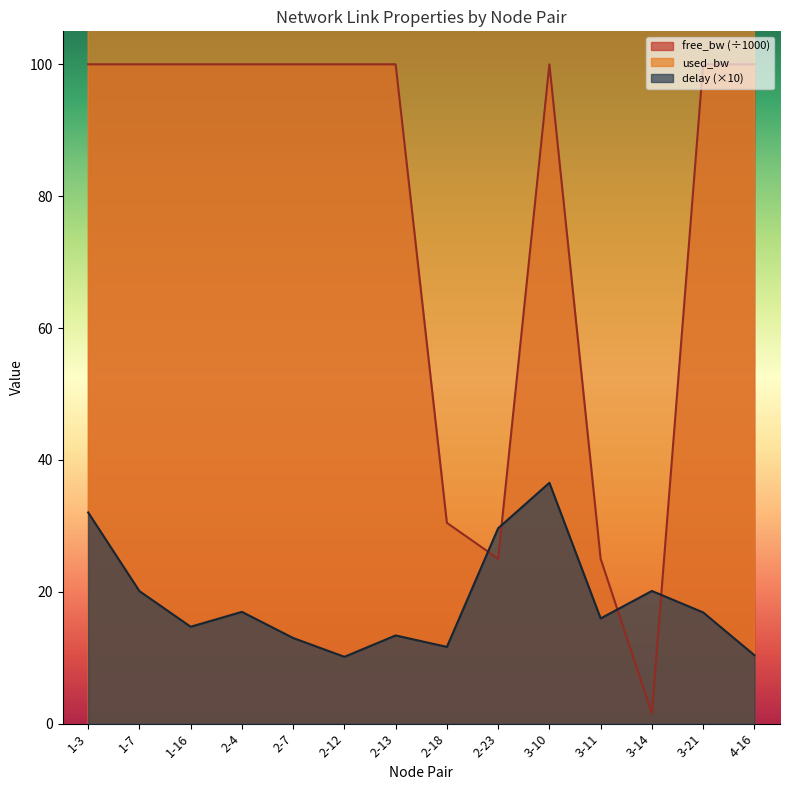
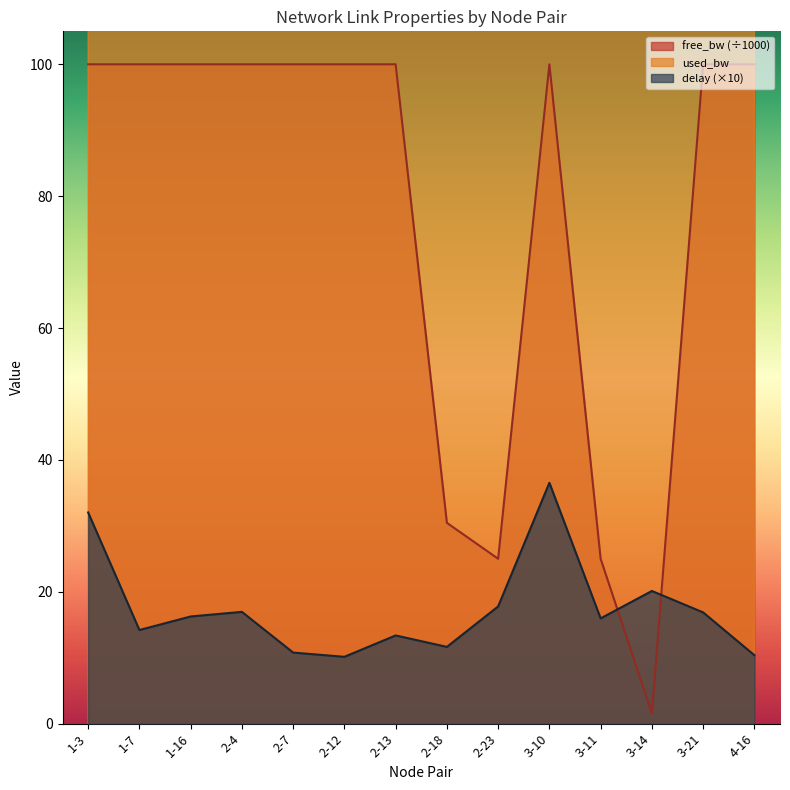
delay (×10), 1-7: 20 -> 14
delay (×10), 1-16: 15 -> 16
delay (×10), 2-7: 13 -> 11
delay (×10), 2-23: 30 -> 18
